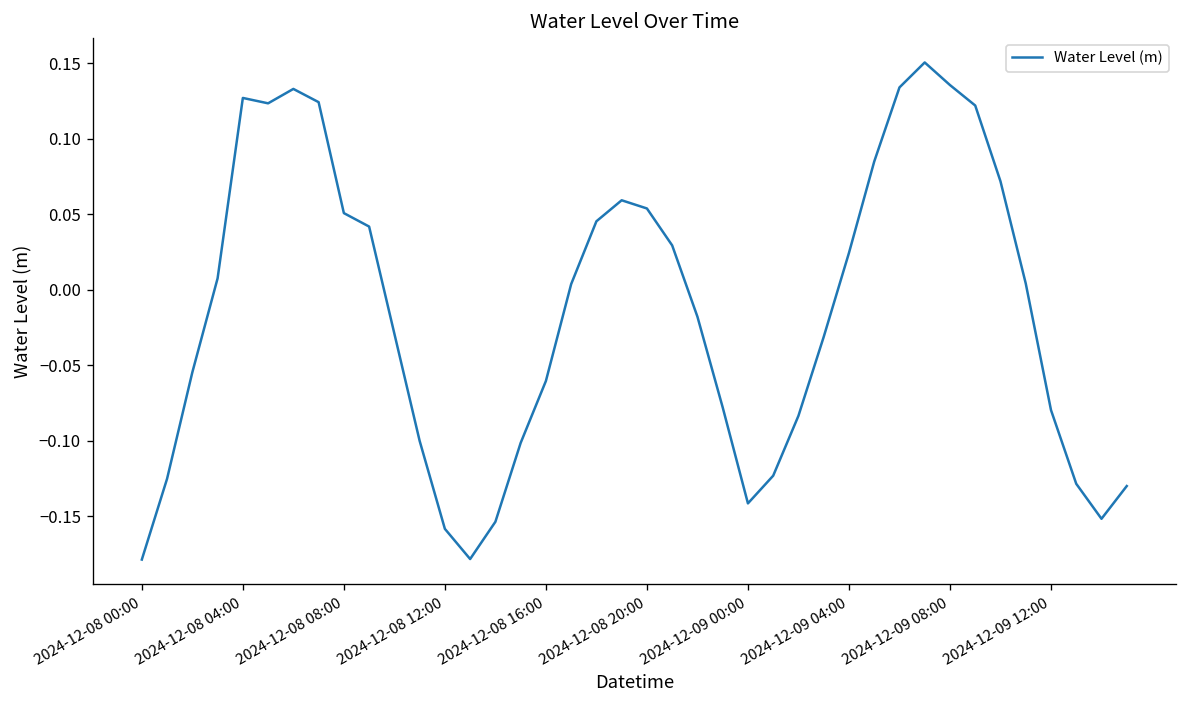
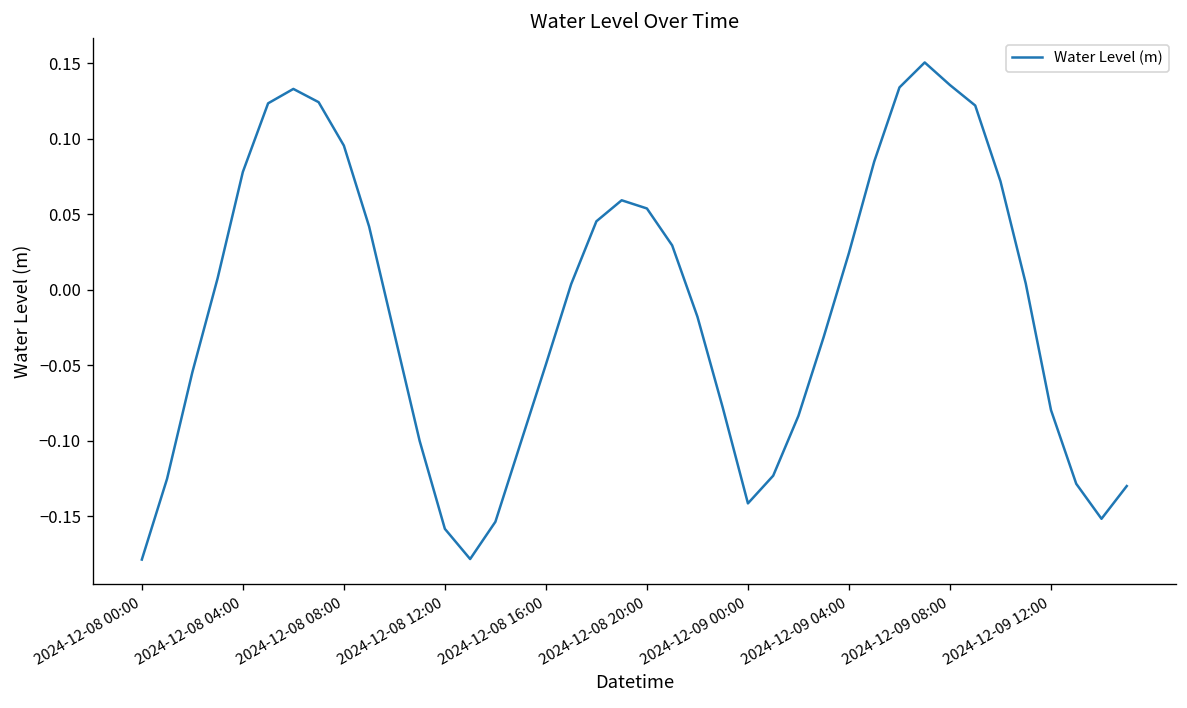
2024-12-08 04:00: 0.127 -> 0.078
2024-12-08 08:00: 0.051 -> 0.095
2024-12-08 16:00: -0.060 -> -0.049
